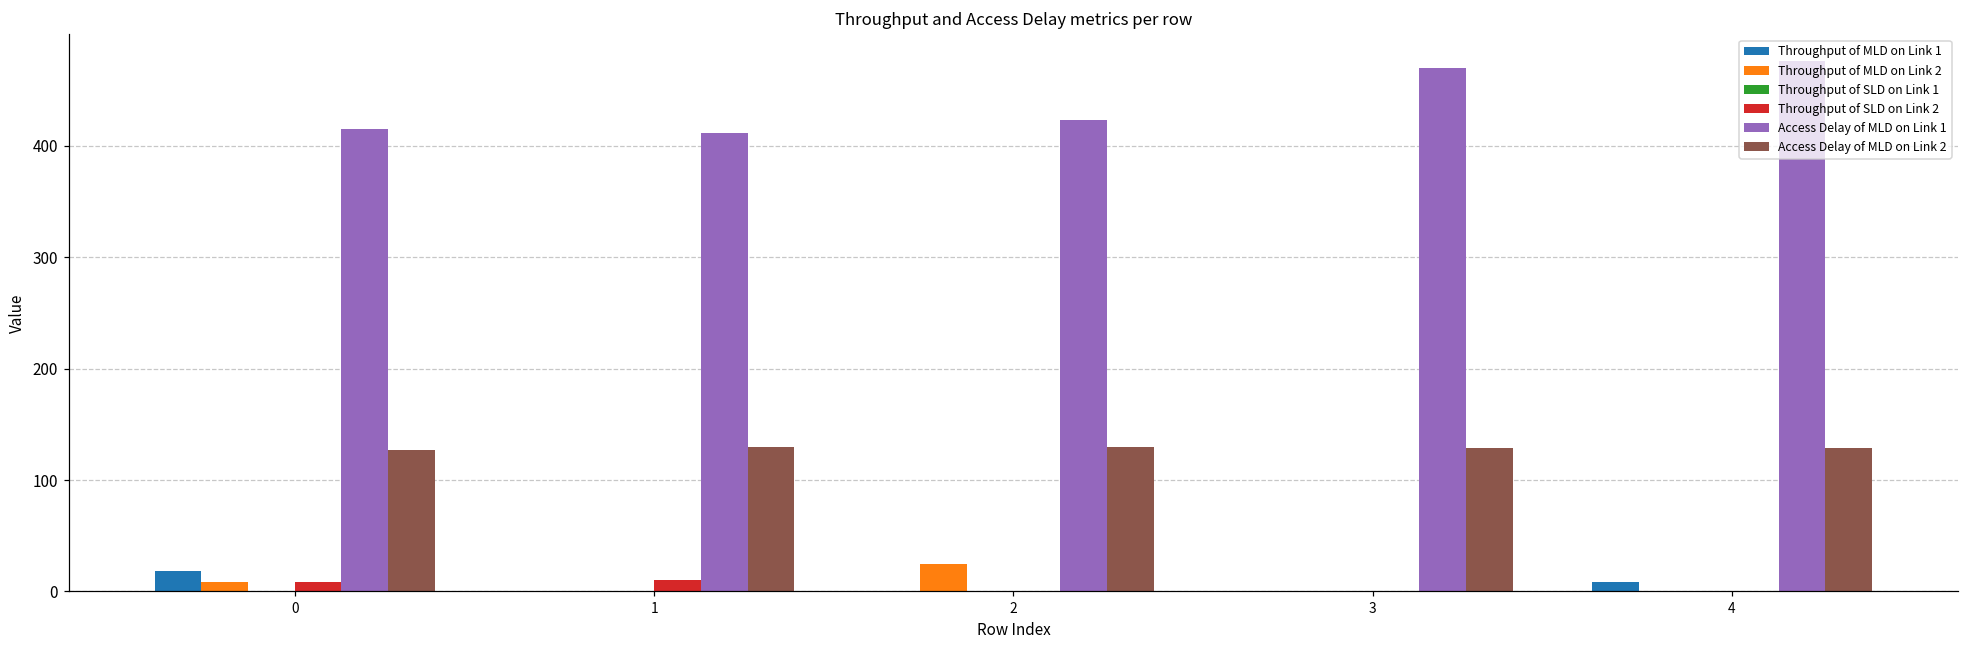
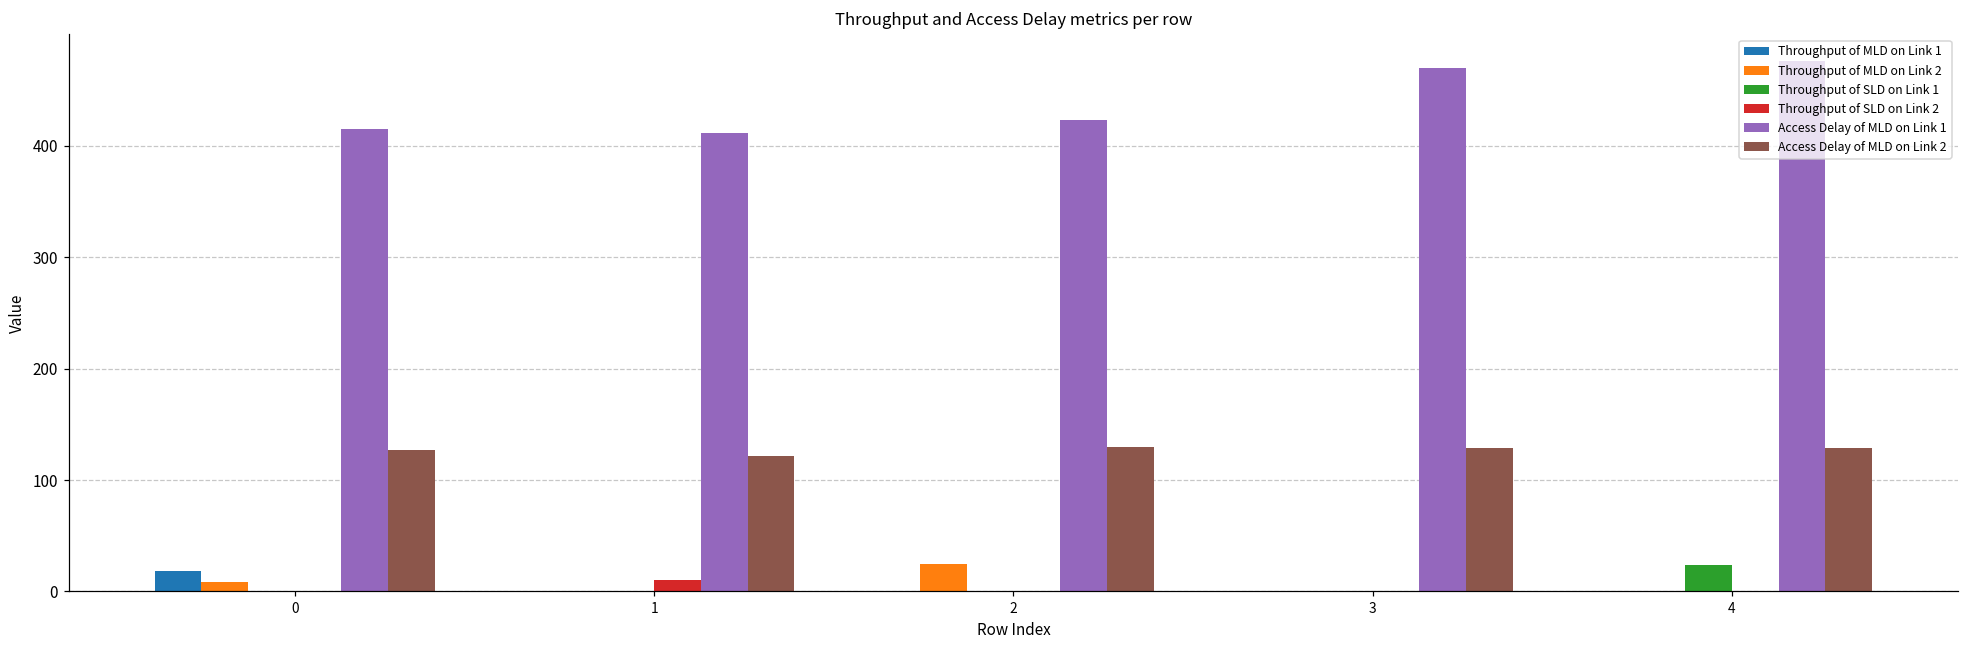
Throughput of SLD on Link 2, 0: 9 -> 0
Access Delay of MLD on Link 2, 1: 130 -> 121
Throughput of MLD on Link 1, 4: 9 -> 0
Throughput of SLD on Link 1, 4: 0 -> 24
